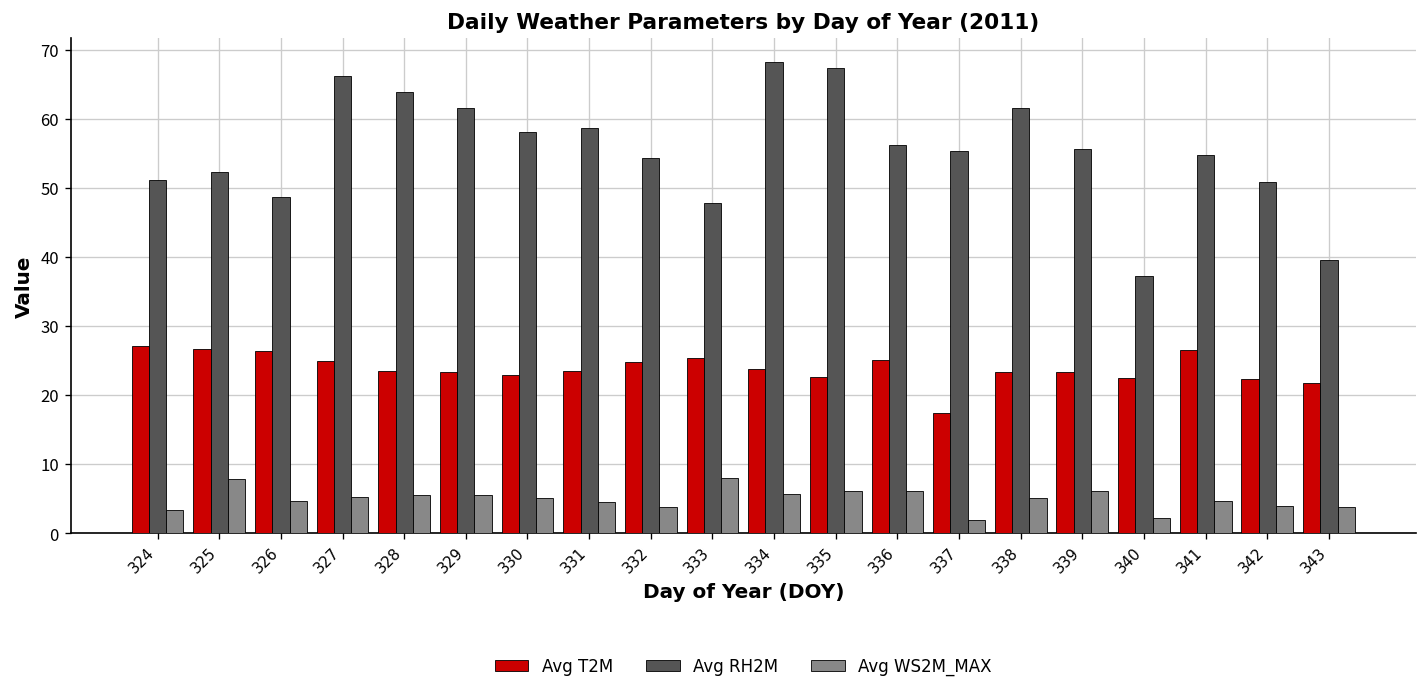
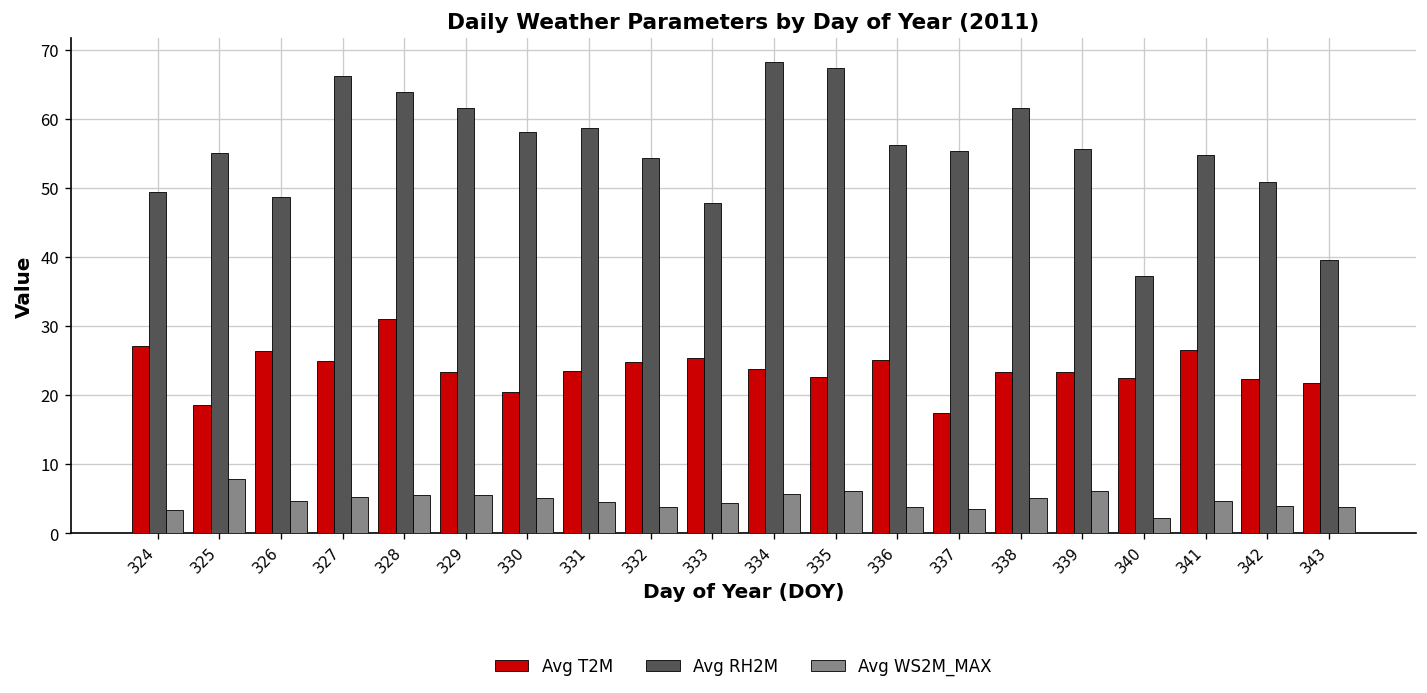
Avg RH2M, 324: 51 -> 49
Avg T2M, 325: 27 -> 19
Avg RH2M, 325: 52 -> 55
Avg T2M, 328: 24 -> 31
Avg T2M, 330: 23 -> 21
Avg WS2M_MAX, 333: 8 -> 4
Avg WS2M_MAX, 336: 6 -> 4
Avg WS2M_MAX, 337: 2 -> 4
